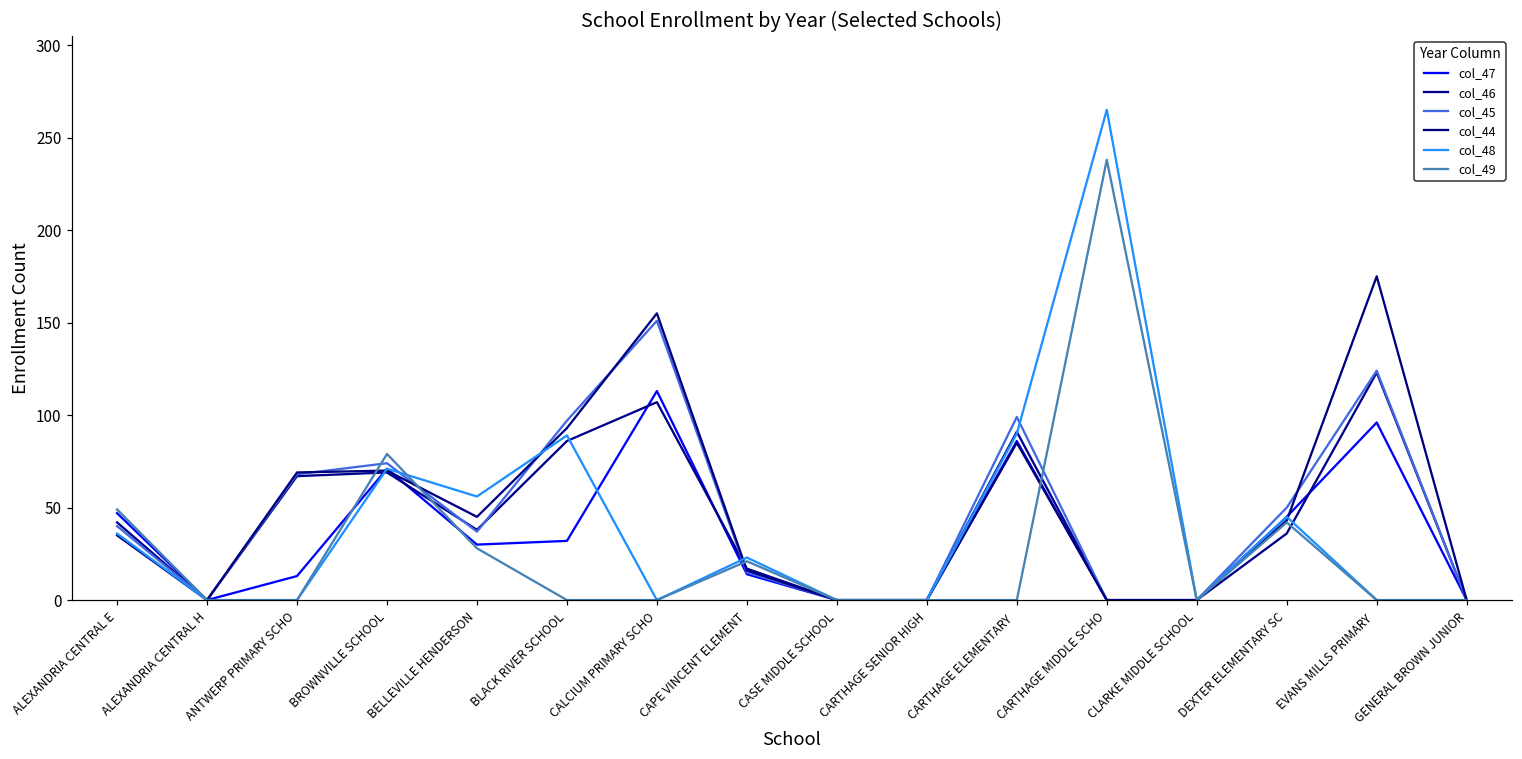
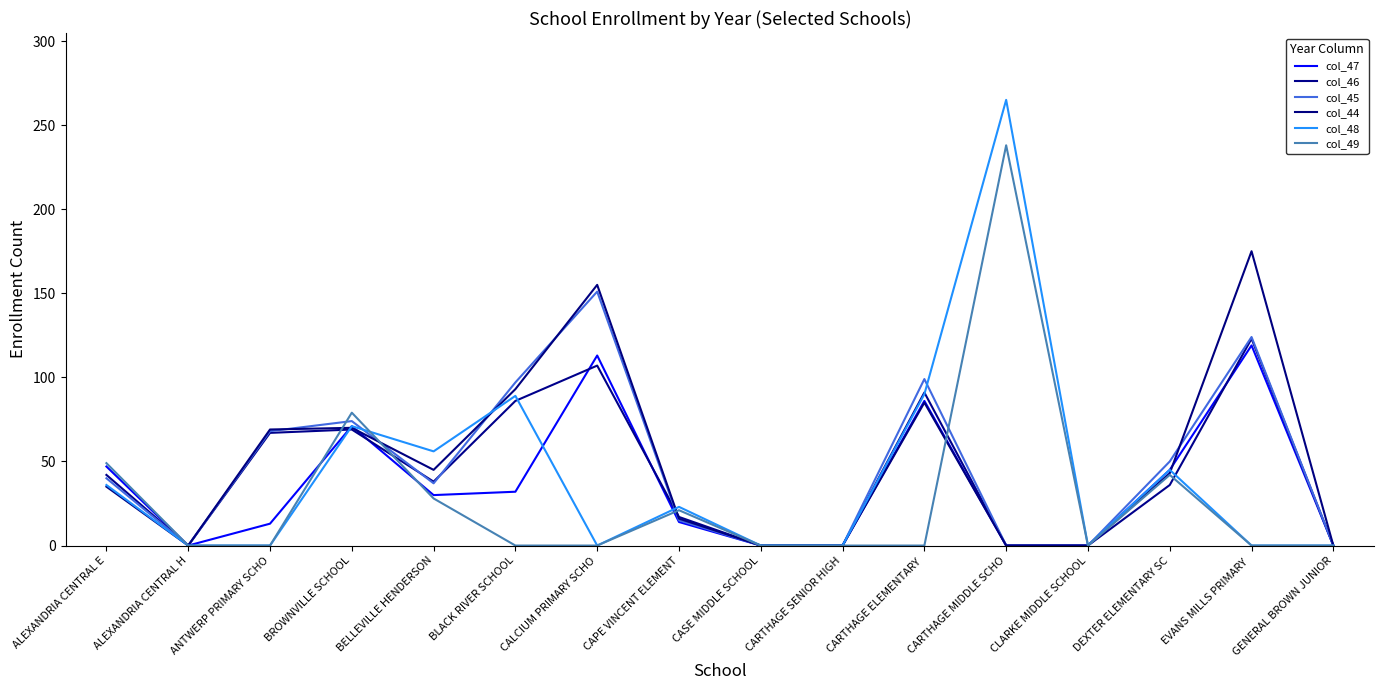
col_47, EVANS MILLS PRIMARY: 96 -> 119
